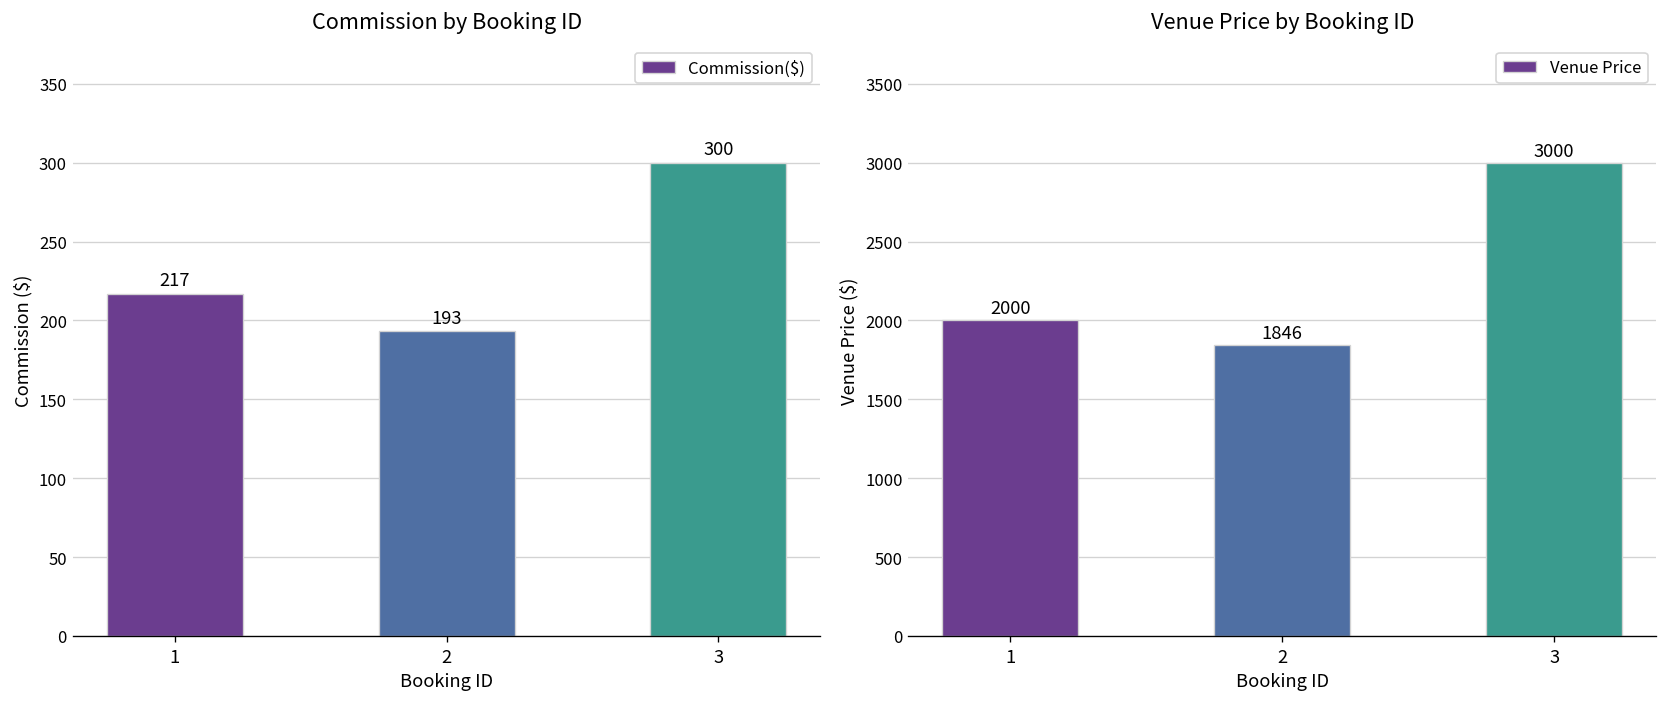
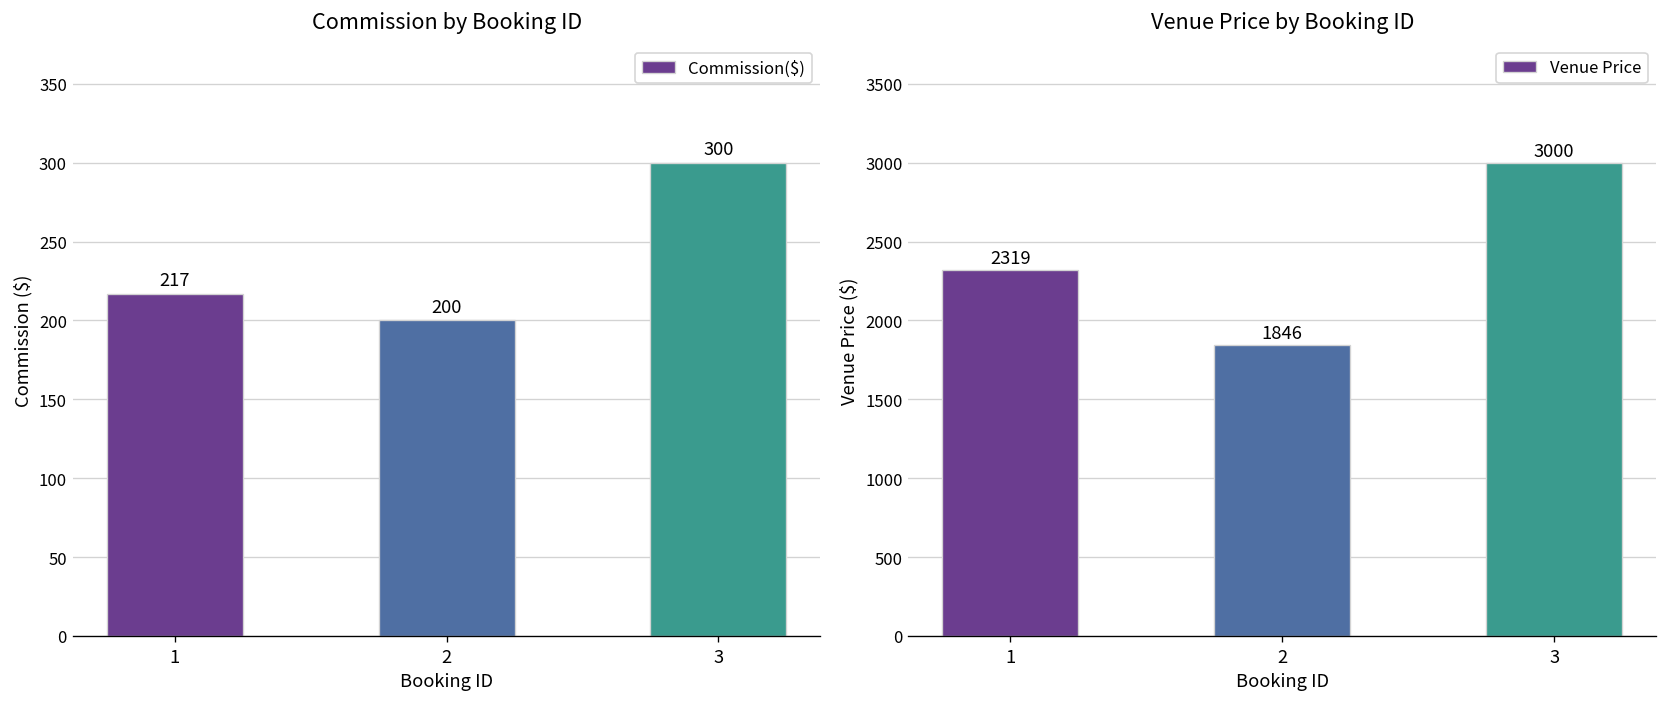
Commission by Booking ID, 2: 193 -> 200
Venue Price by Booking ID, 1: 2000 -> 2319
